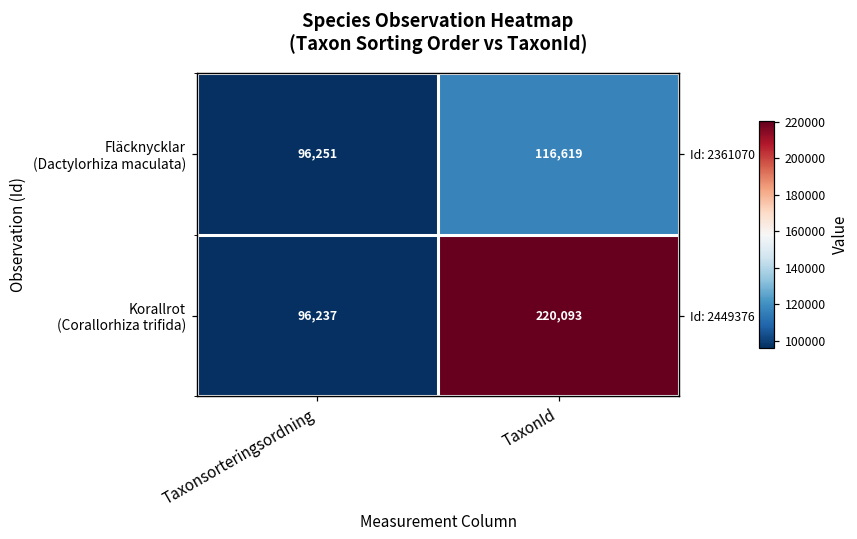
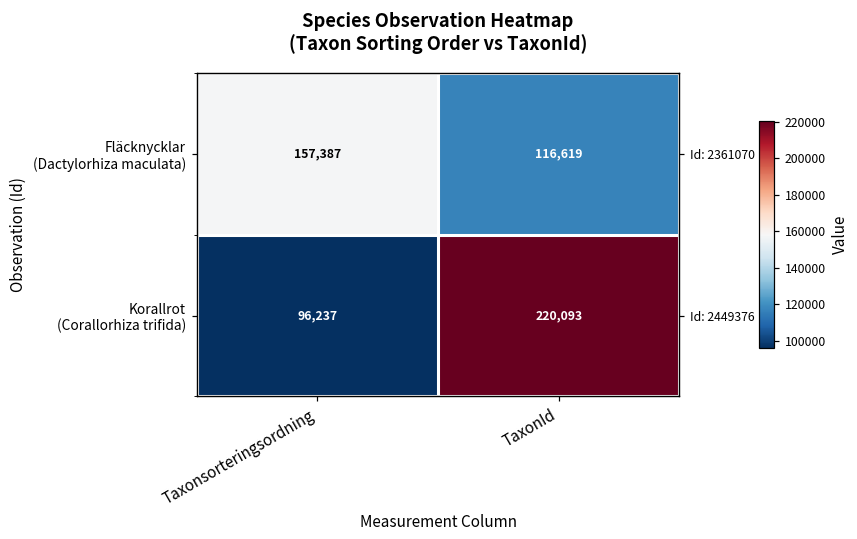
Fläcknycklar (Dactylorhiza maculata), Taxonsorteringsordning: 96,251 -> 157,387
